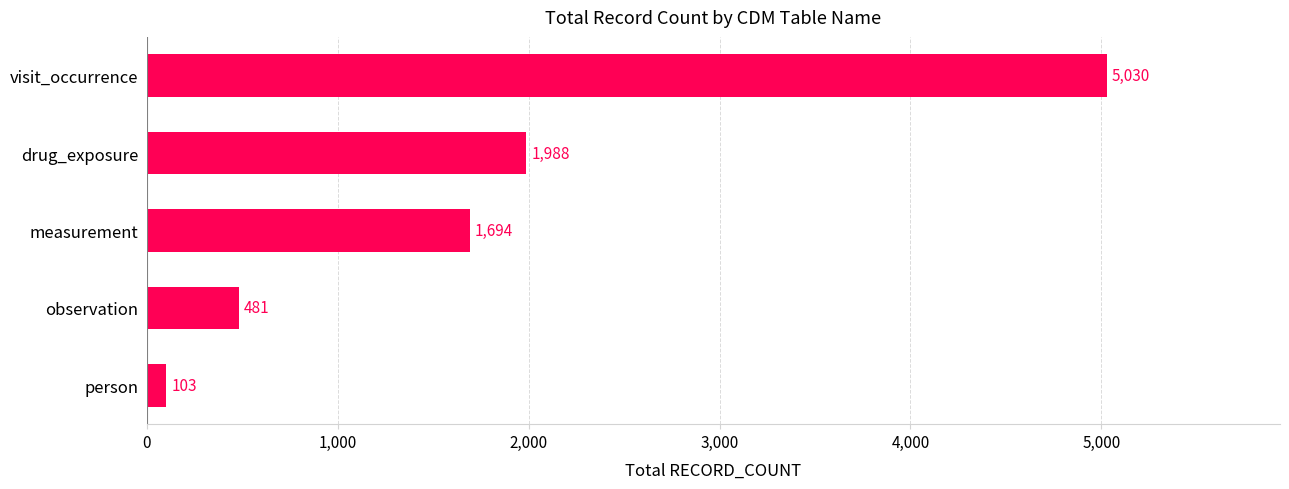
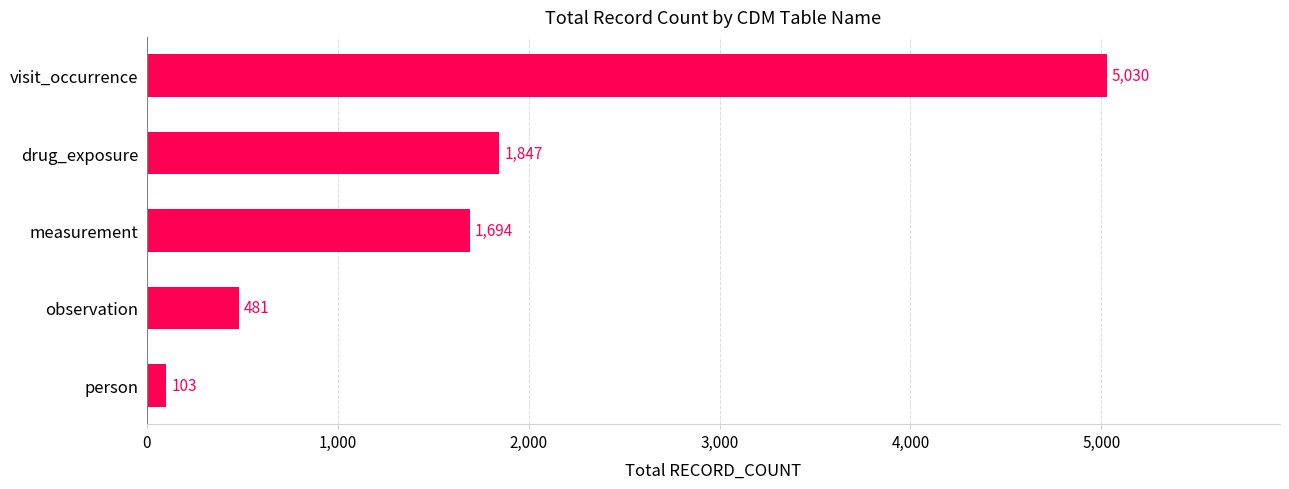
drug_exposure: 1,988 -> 1,847
